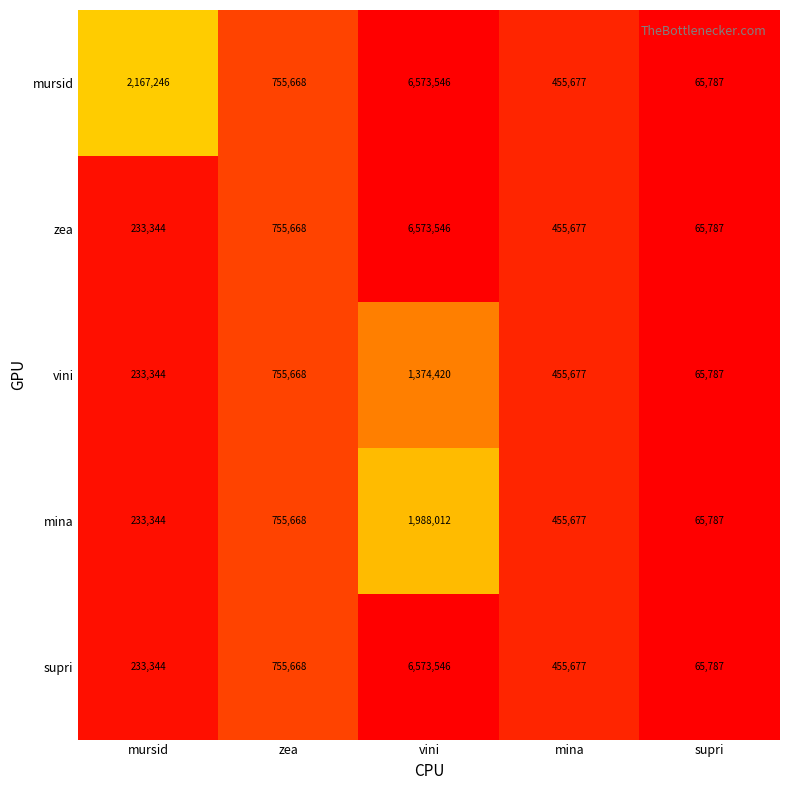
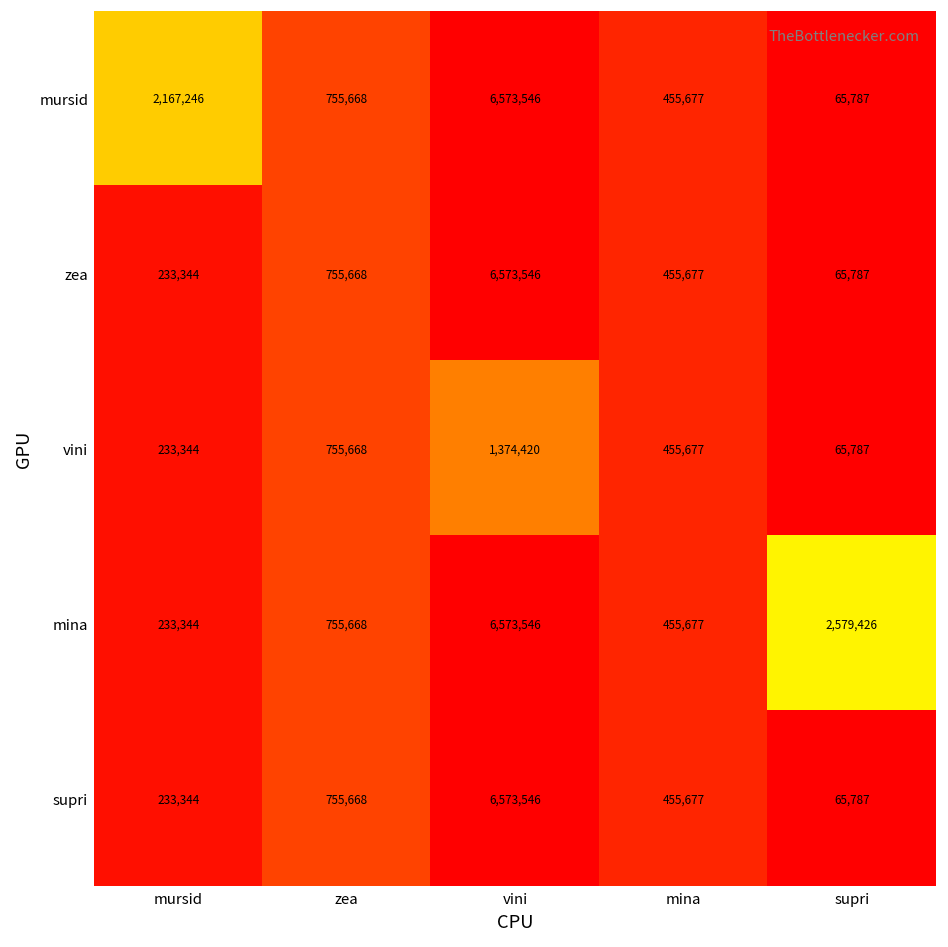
mina, vini: 1,988,012 -> 6,573,546
mina, supri: 65,787 -> 2,579,426
